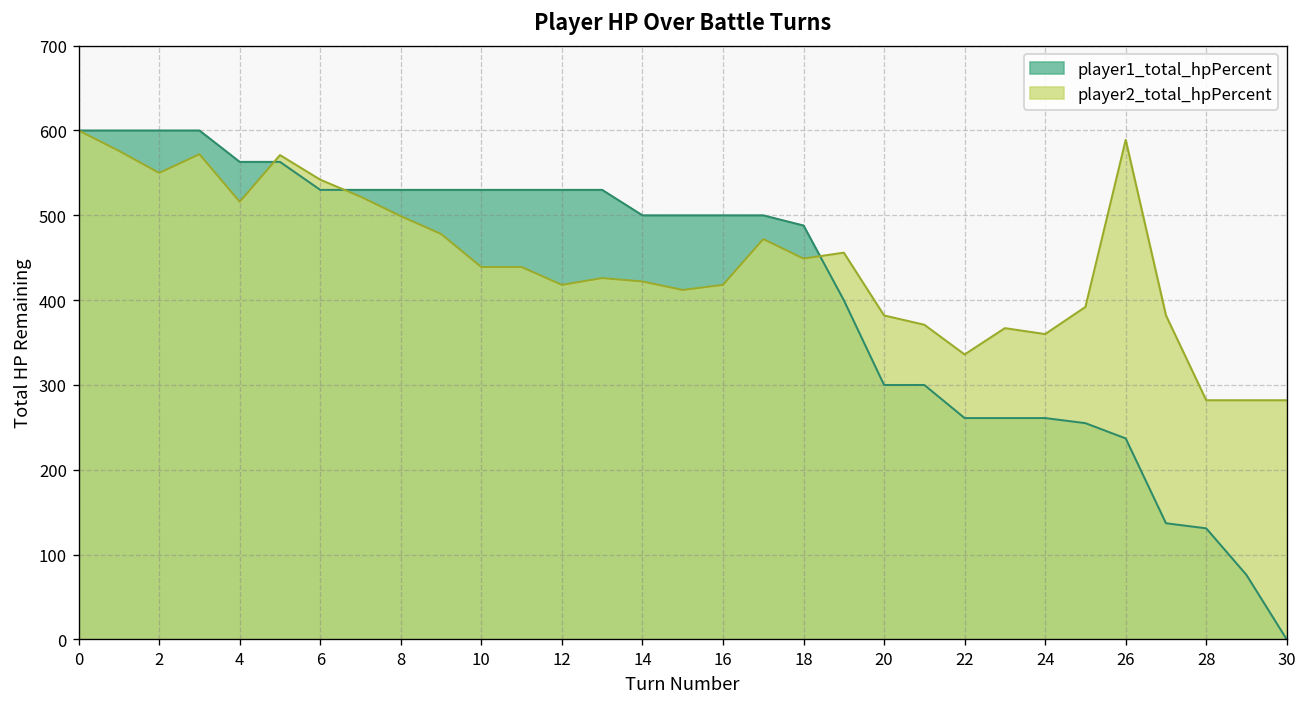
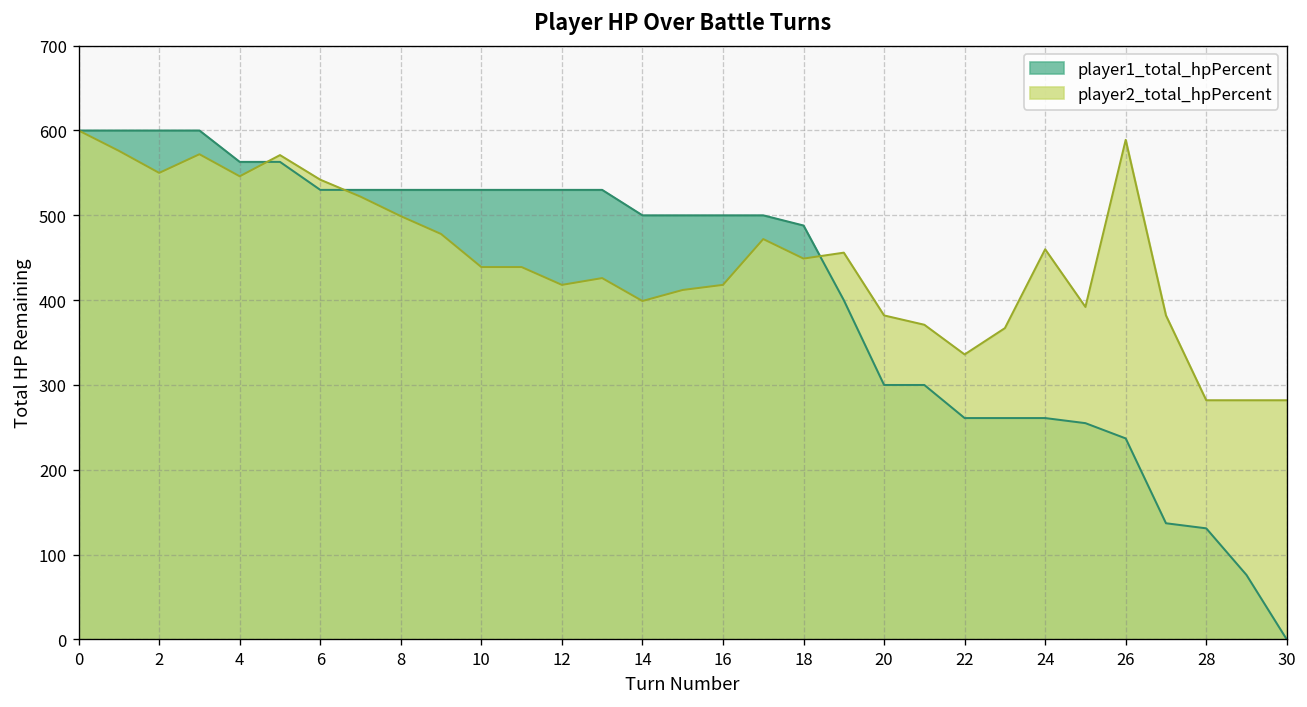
player2_total_hpPercent, 4: 520 -> 550
player2_total_hpPercent, 14: 420 -> 400
player2_total_hpPercent, 24: 360 -> 460
